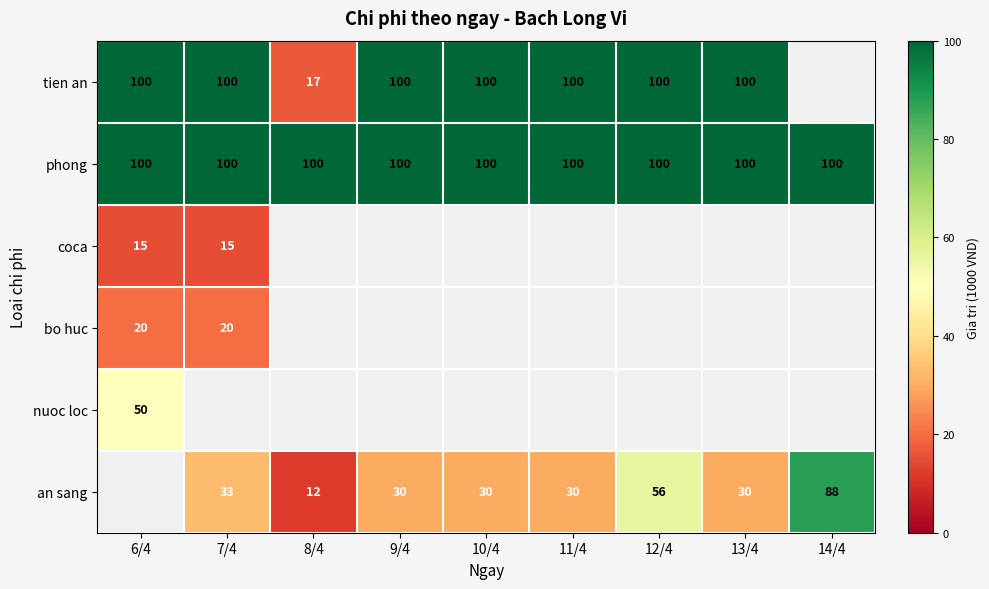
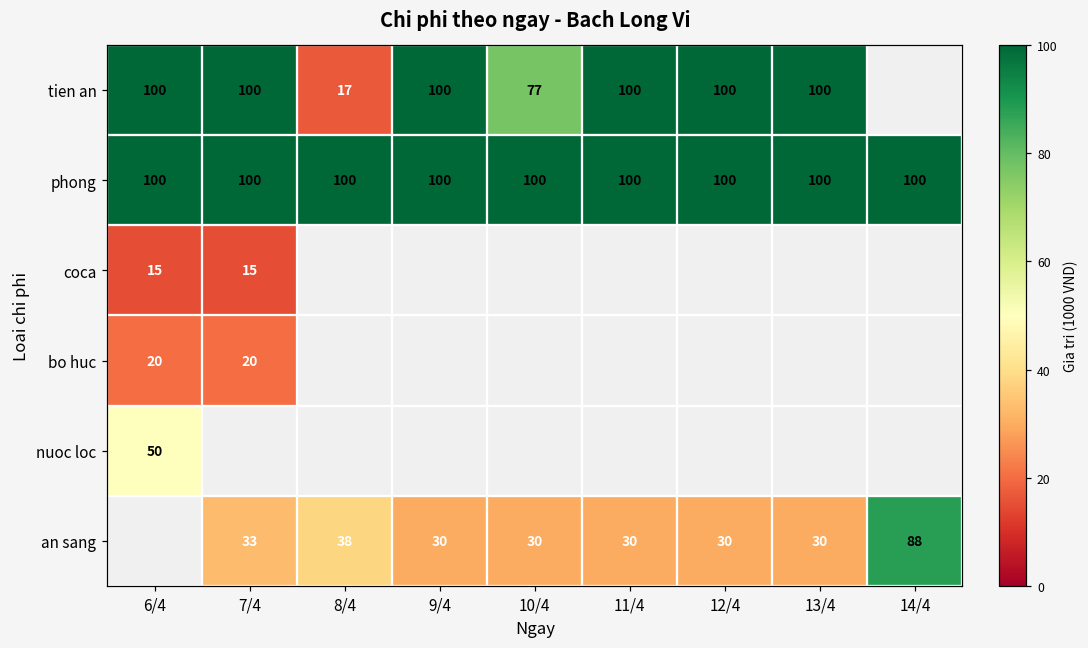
tien an, 10/4: 100 -> 77
an sang, 8/4: 12 -> 38
an sang, 12/4: 56 -> 30
